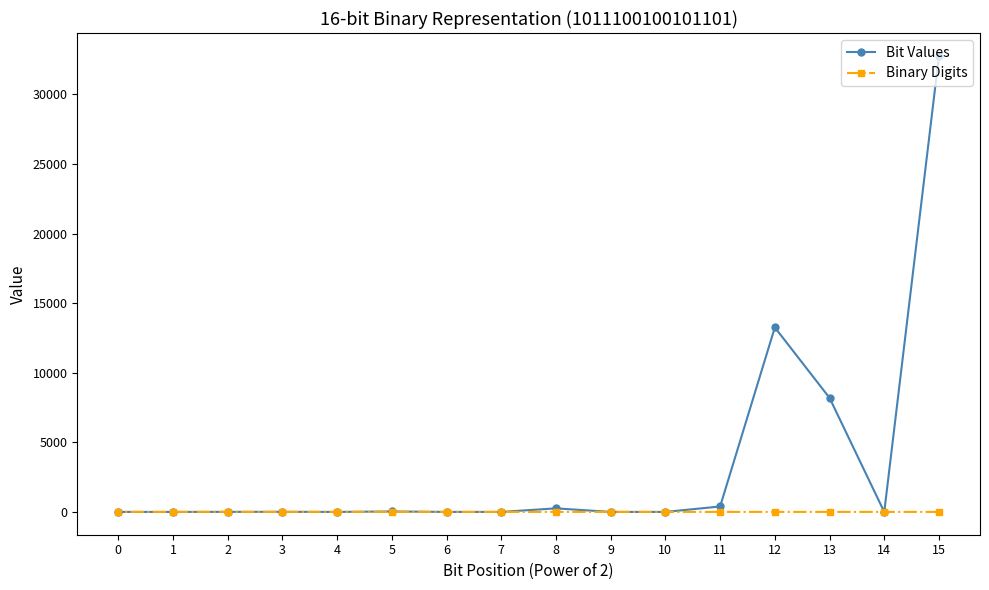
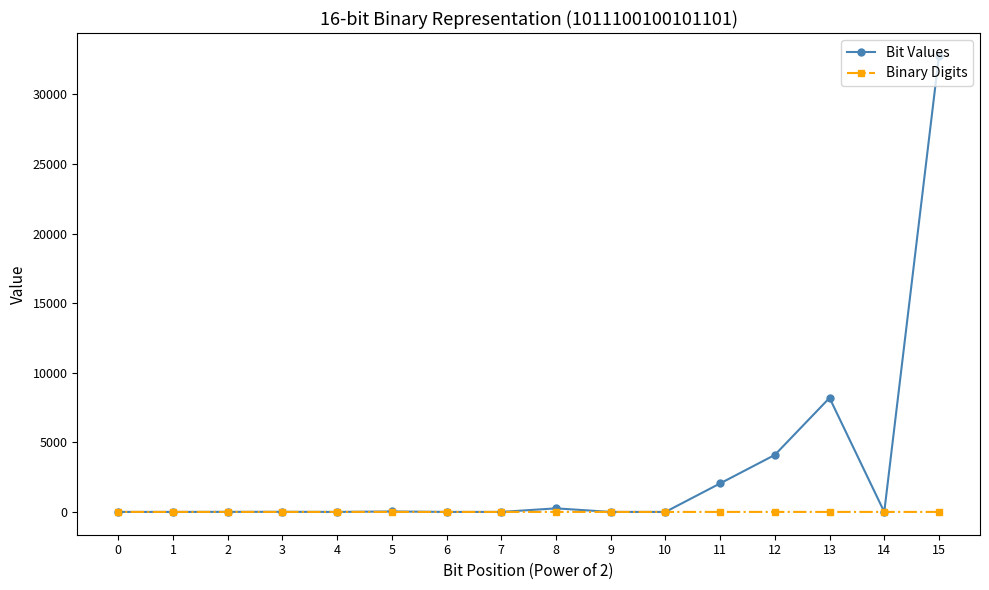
Bit Values, 11: 400 -> 2000
Bit Values, 12: 13300 -> 4100
